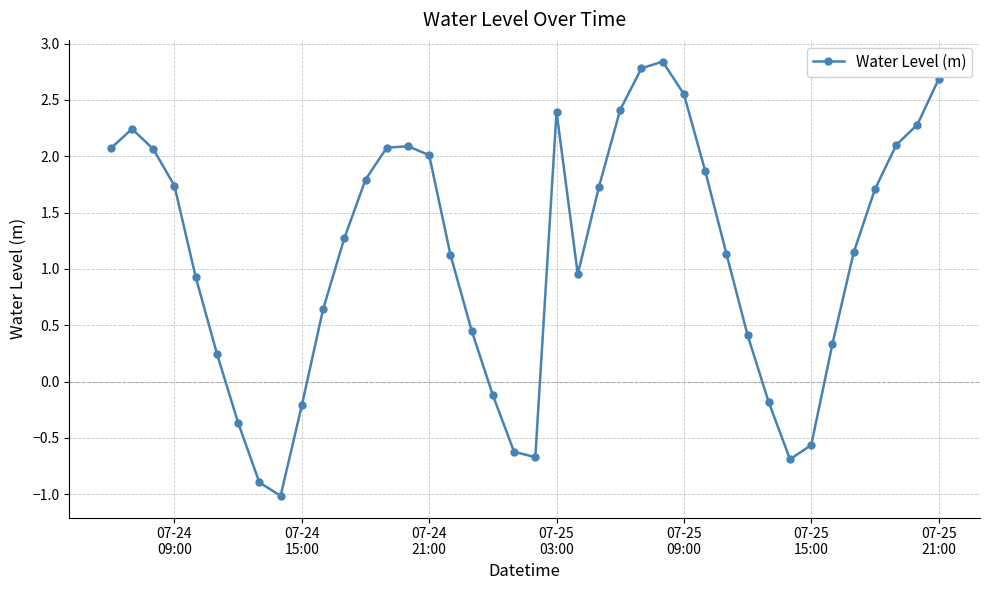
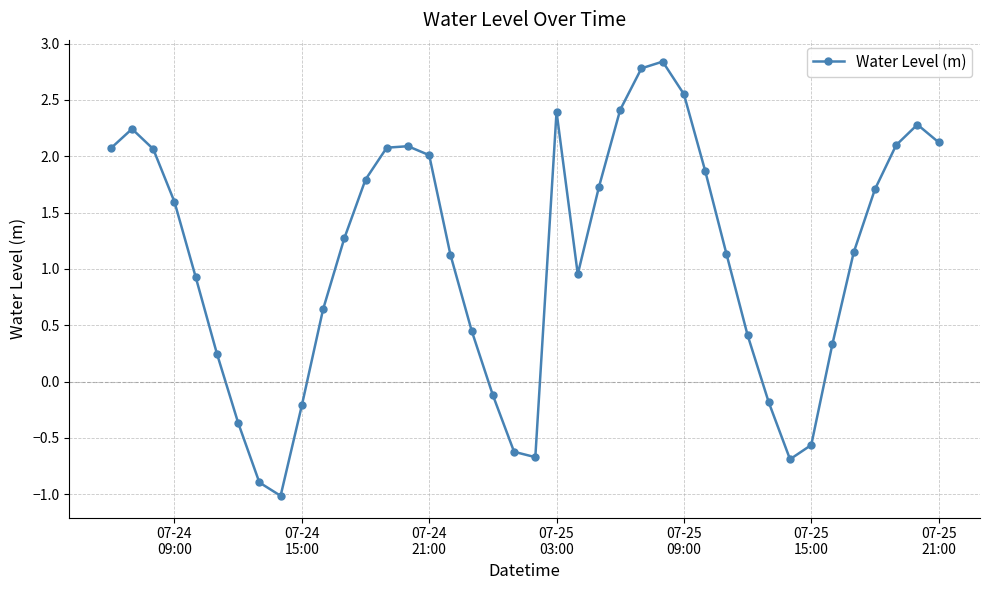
07-24 09:00: 1.74 -> 1.60
07-25 21:00: 2.68 -> 2.12
